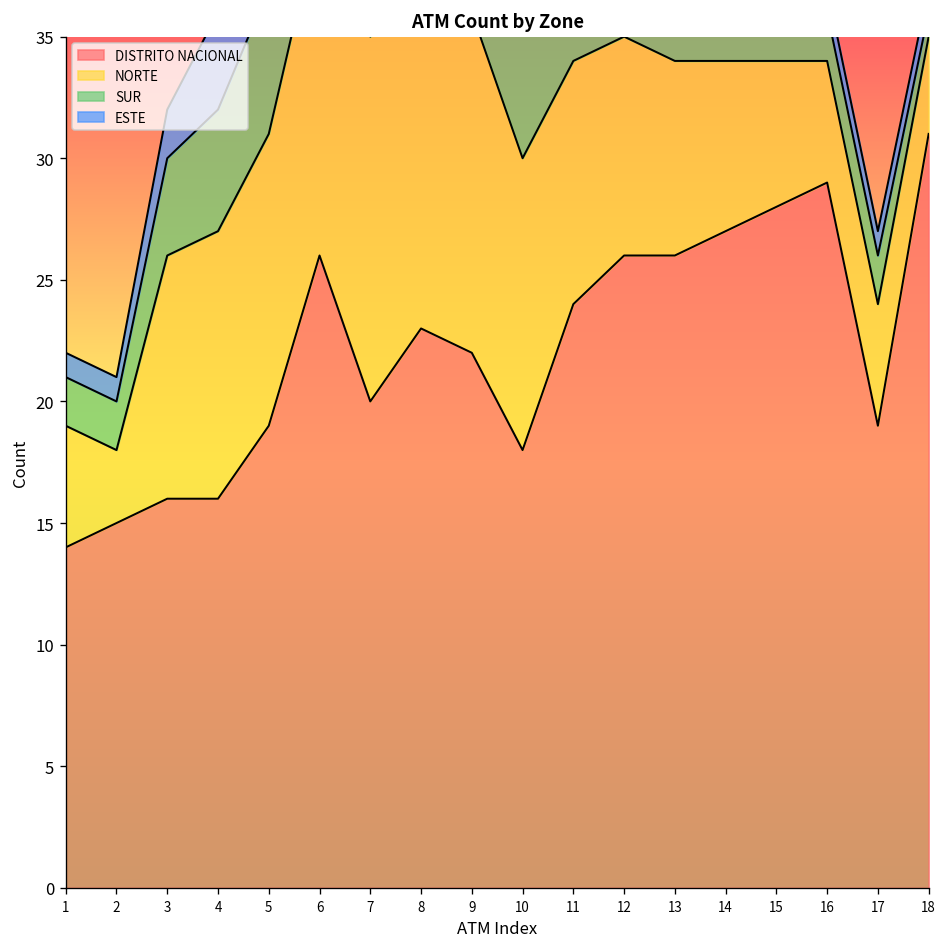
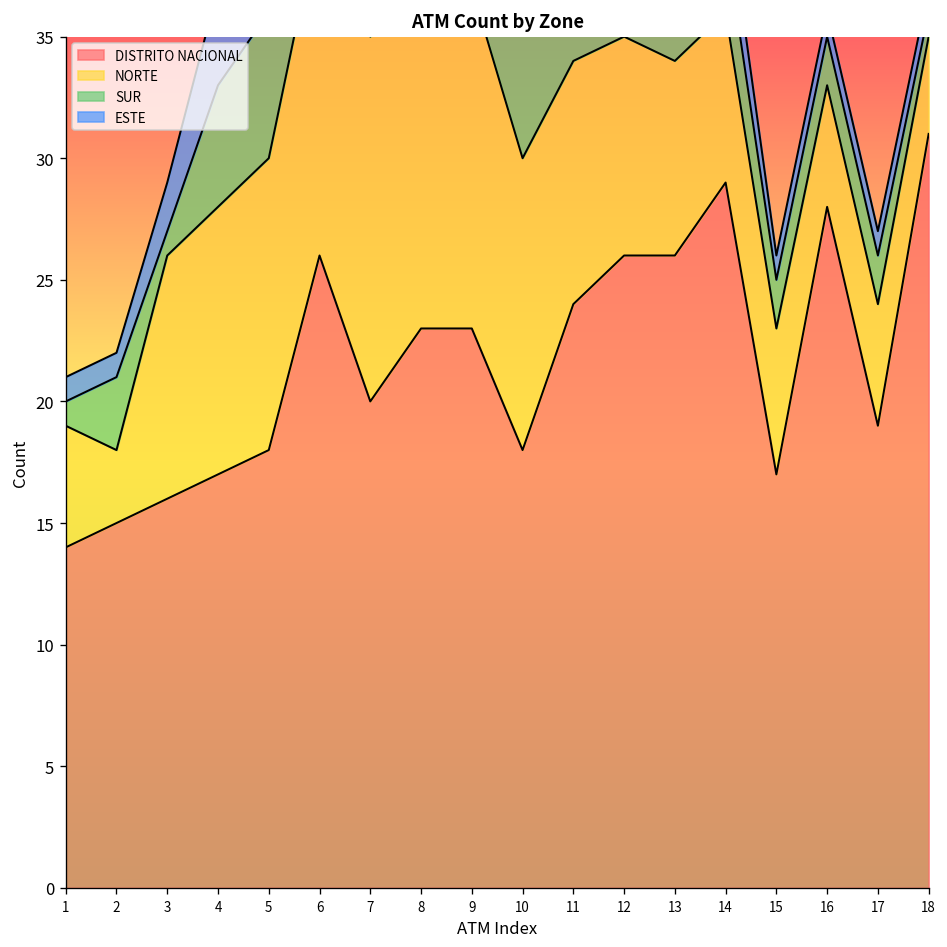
SUR, 1: 2 -> 1
SUR, 2: 2 -> 3
SUR, 3: 4 -> 1
DISTRITO NACIONAL, 4: 16 -> 17
DISTRITO NACIONAL, 5: 19 -> 18
DISTRITO NACIONAL, 9: 22 -> 23
DISTRITO NACIONAL, 14: 27 -> 29
DISTRITO NACIONAL, 15: 28 -> 17
DISTRITO NACIONAL, 16: 29 -> 28
